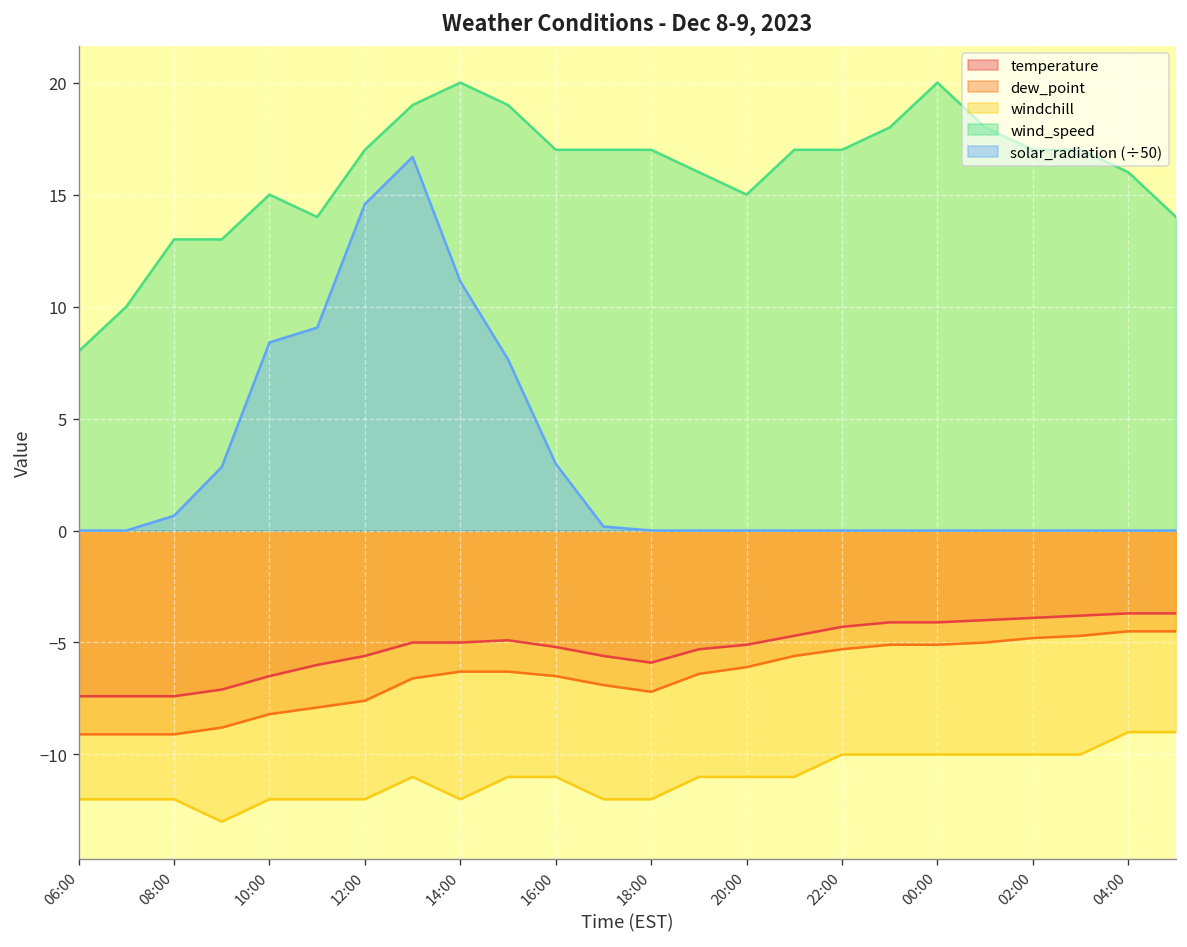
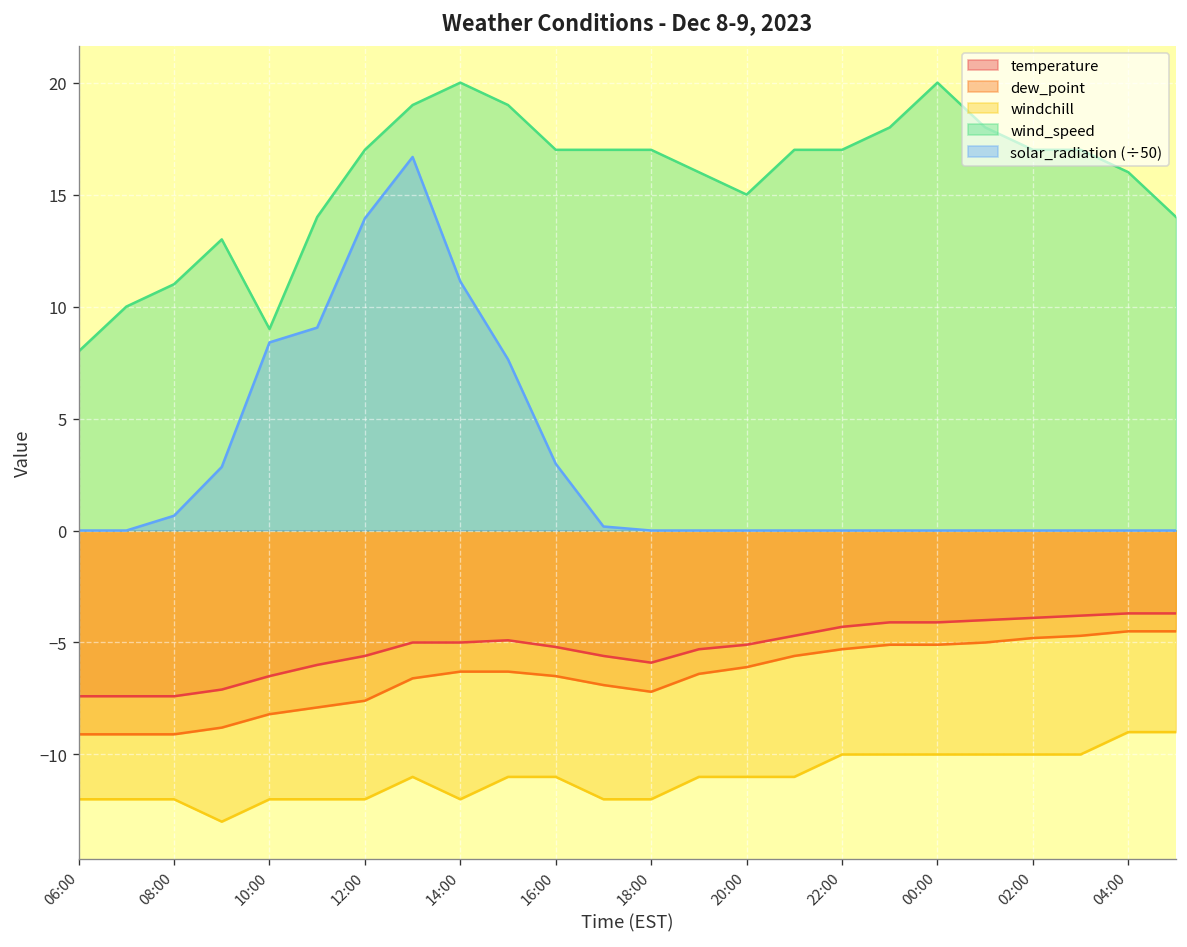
wind_speed, 08:00: 13 -> 11
wind_speed, 10:00: 15 -> 9
solar_radiation (÷50), 12:00: 14.6 -> 13.9
